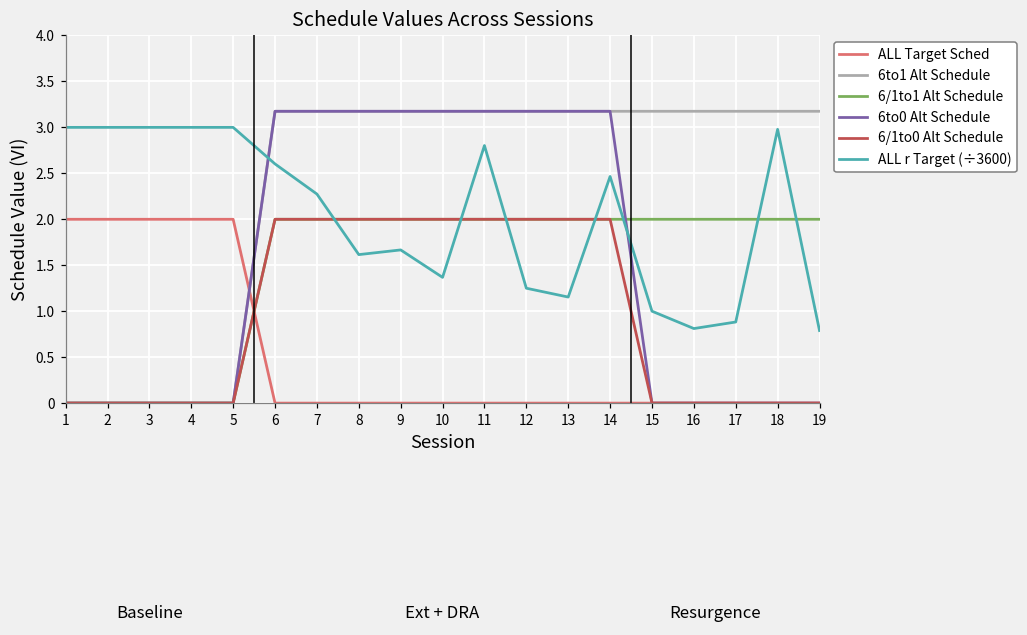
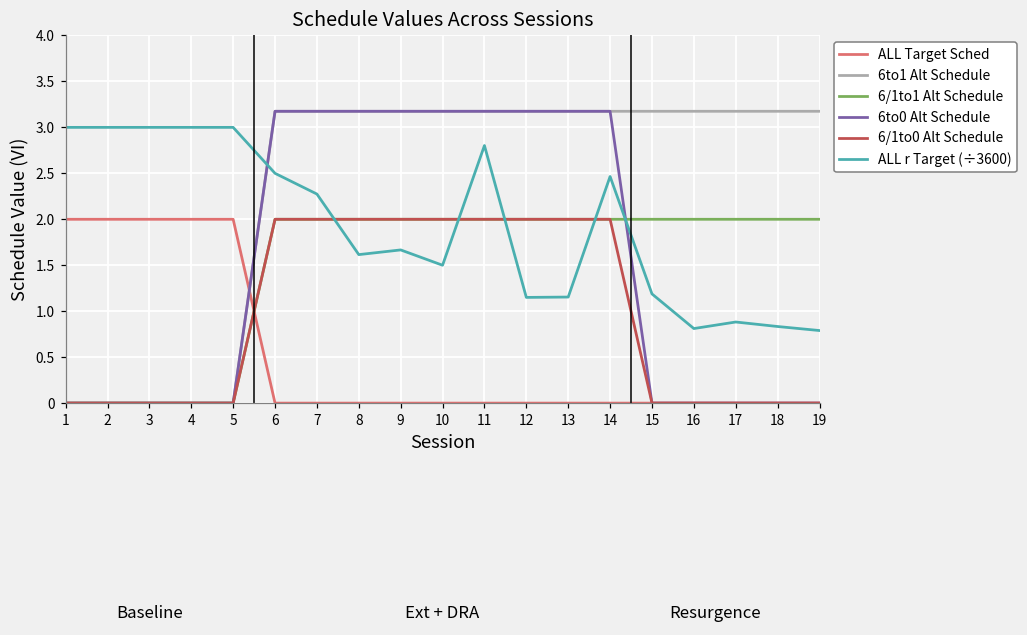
ALL r Target (÷3600), 6: 2.6 -> 2.5
ALL r Target (÷3600), 10: 1.4 -> 1.5
ALL r Target (÷3600), 12: 1.3 -> 1.2
ALL r Target (÷3600), 15: 1.0 -> 1.2
ALL r Target (÷3600), 18: 3.0 -> 0.8
